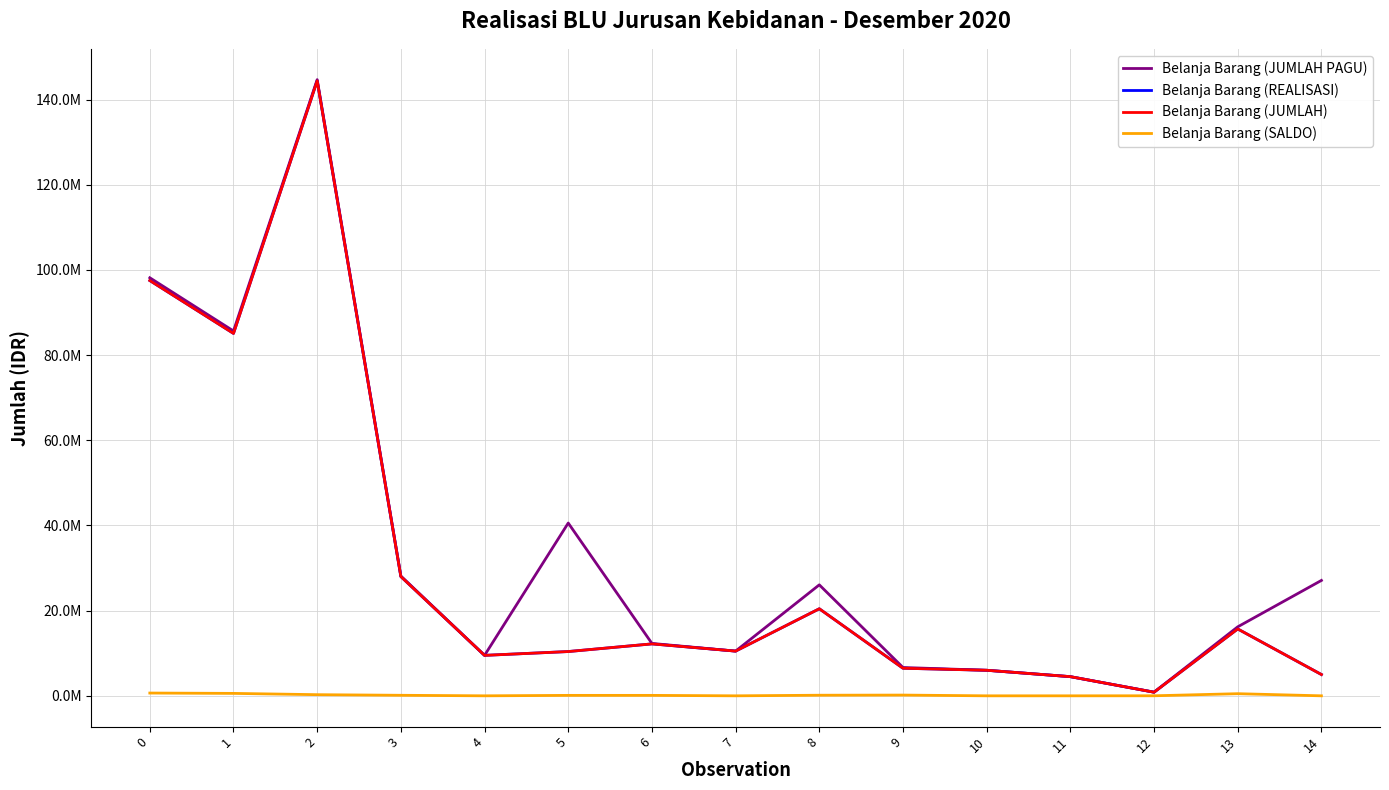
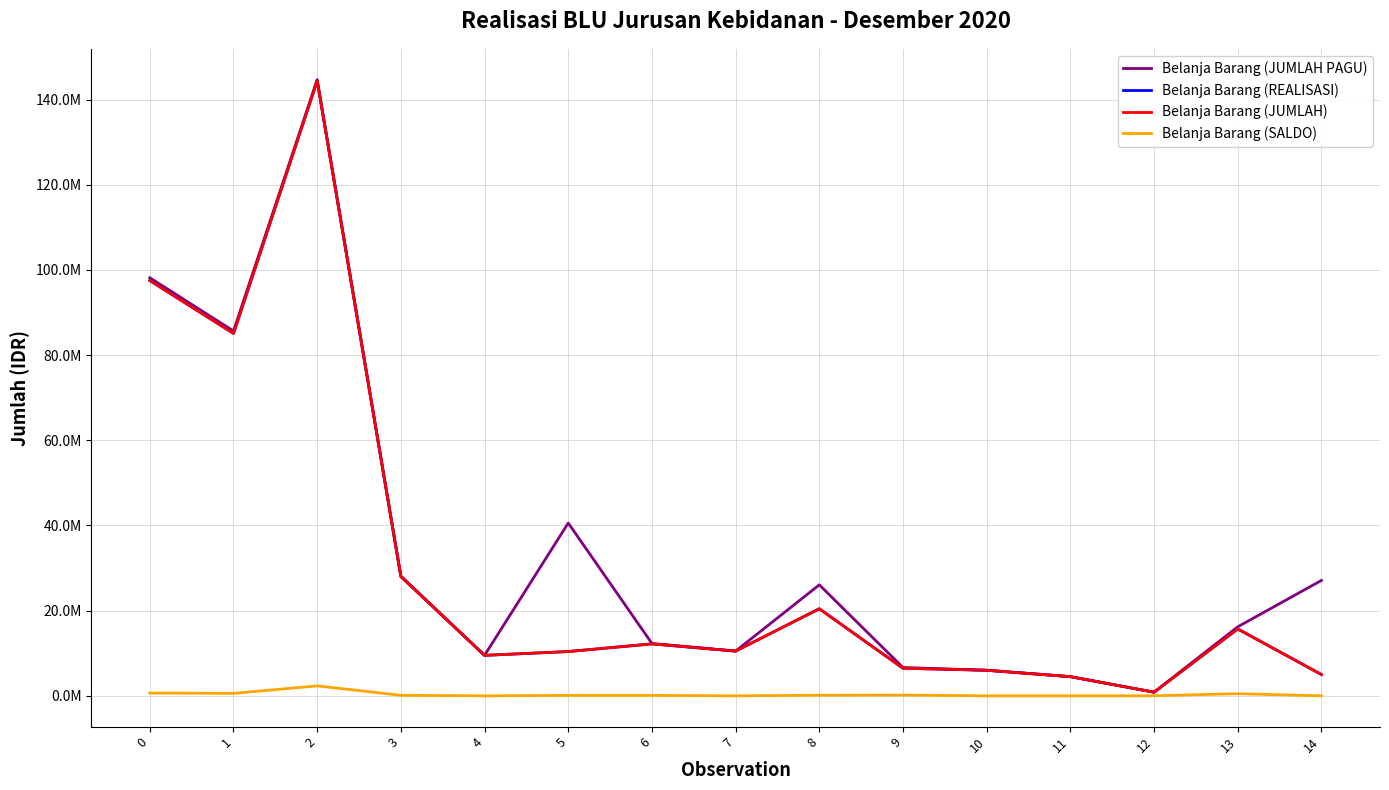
Belanja Barang (SALDO), 2: 0 -> 2000000
